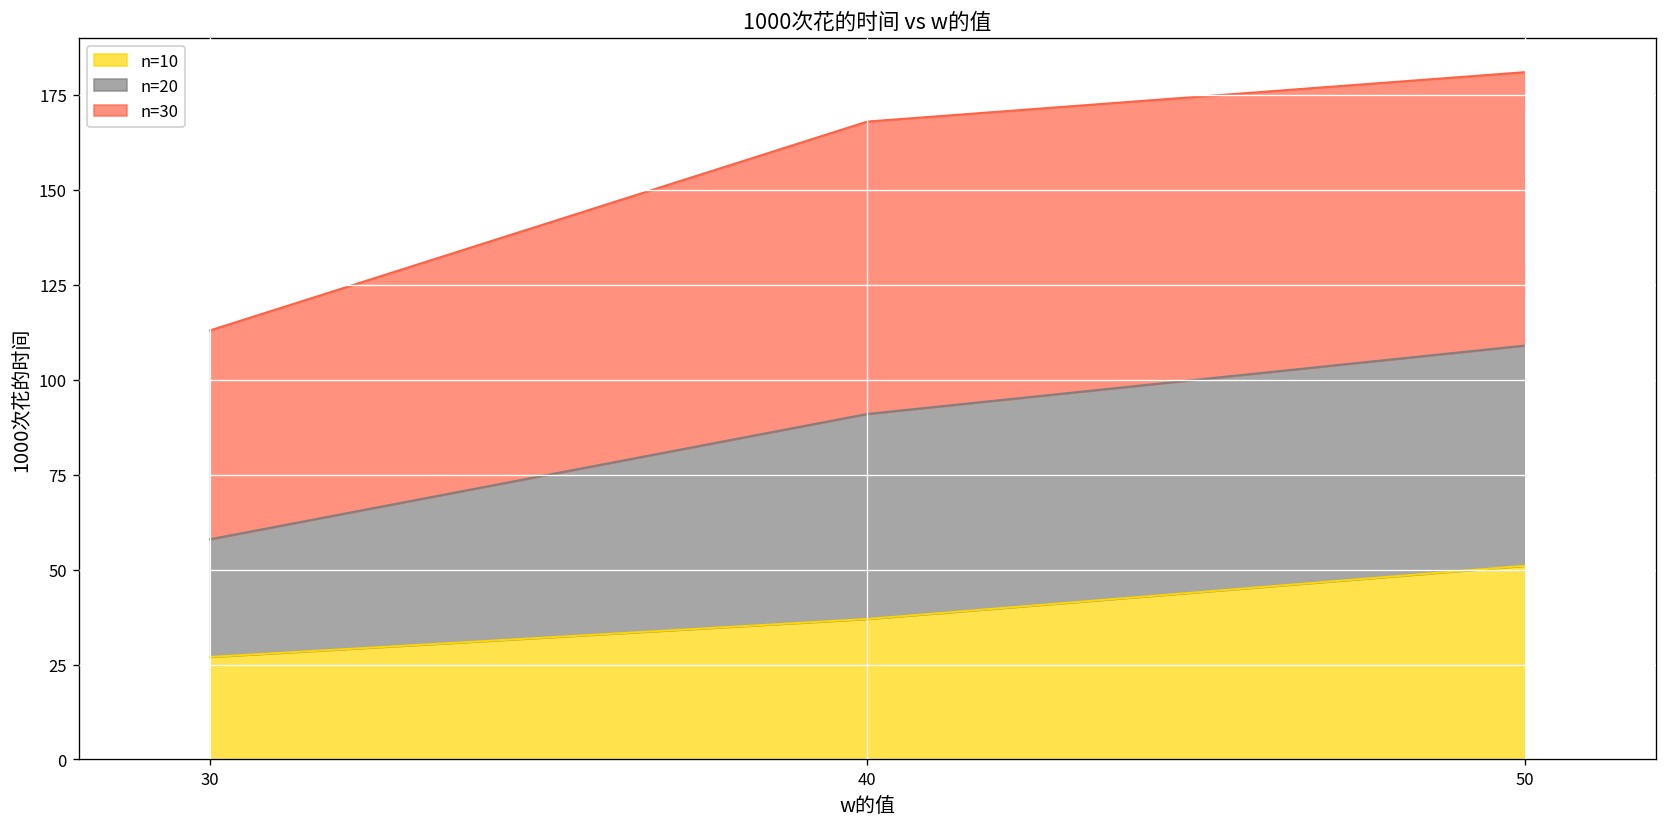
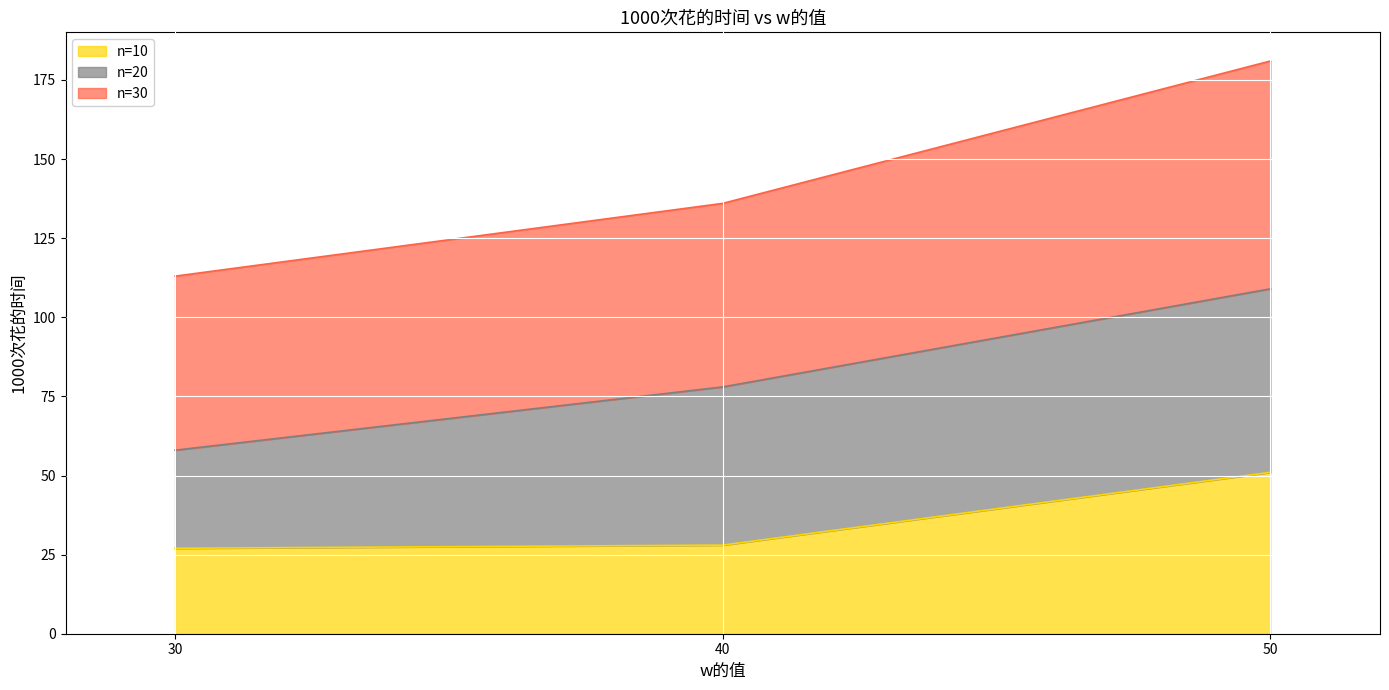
n=10, 40: 37 -> 28
n=20, 40: 54 -> 50
n=30, 40: 77 -> 58
